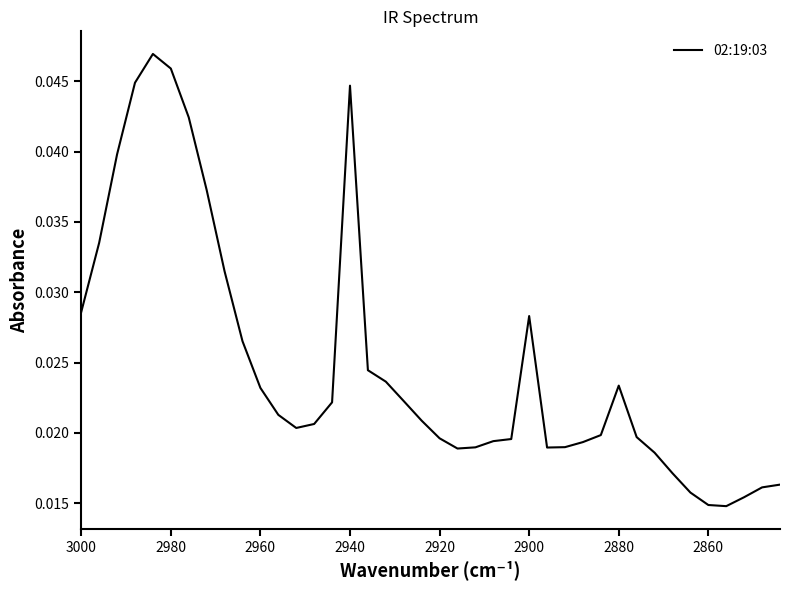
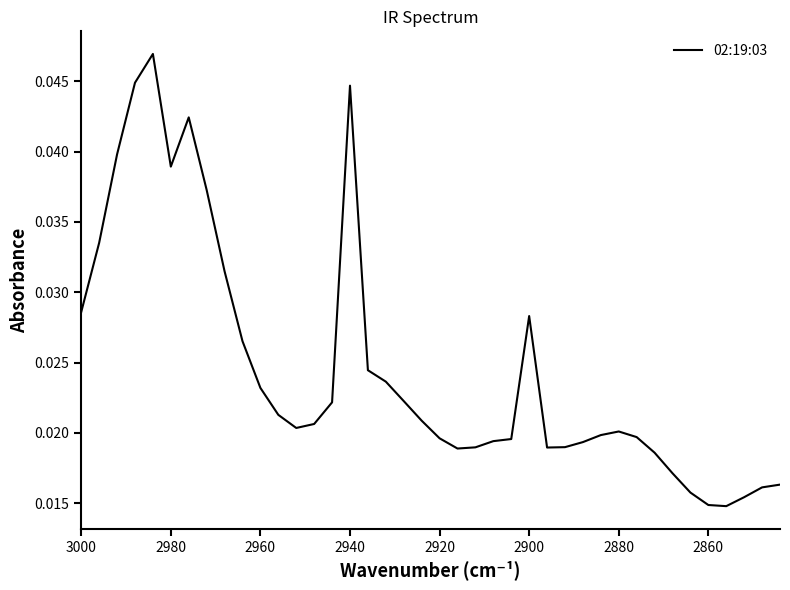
2980: 0.0459 -> 0.0389
2880: 0.0234 -> 0.0201
